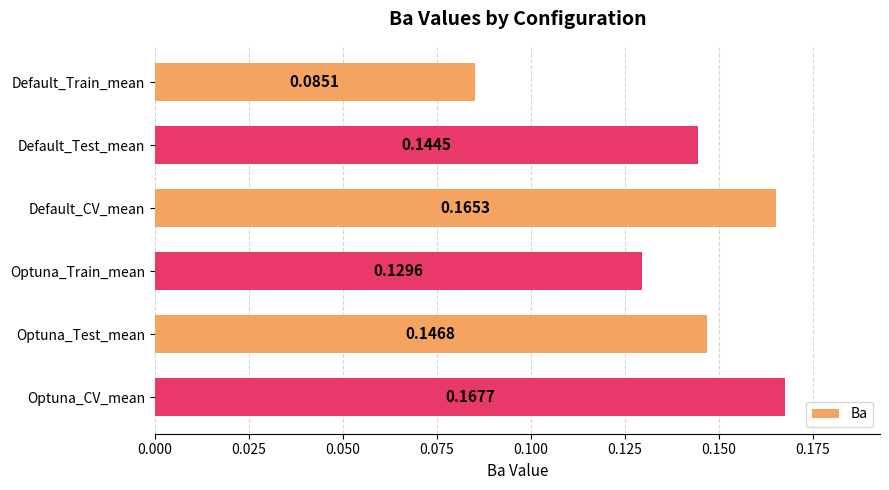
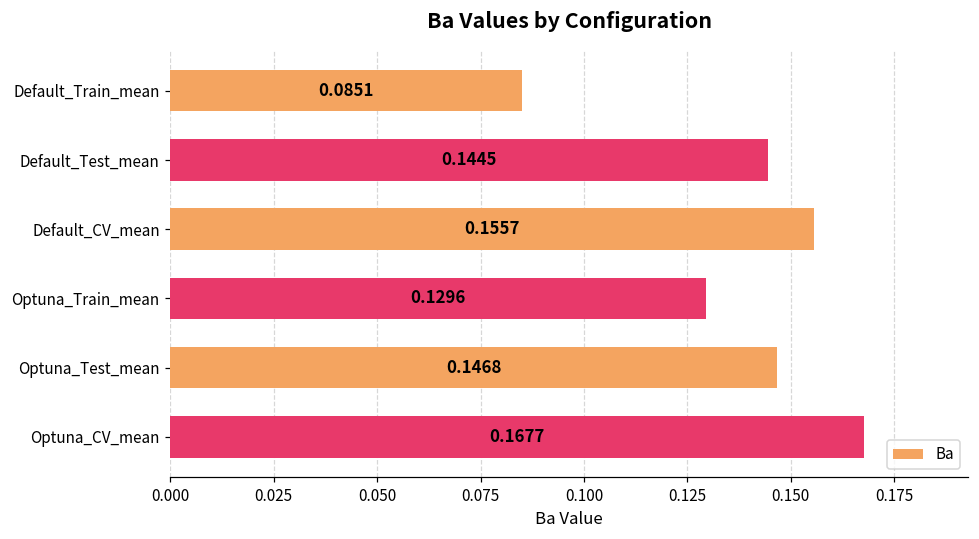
Default_CV_mean: 0.1653 -> 0.1557
